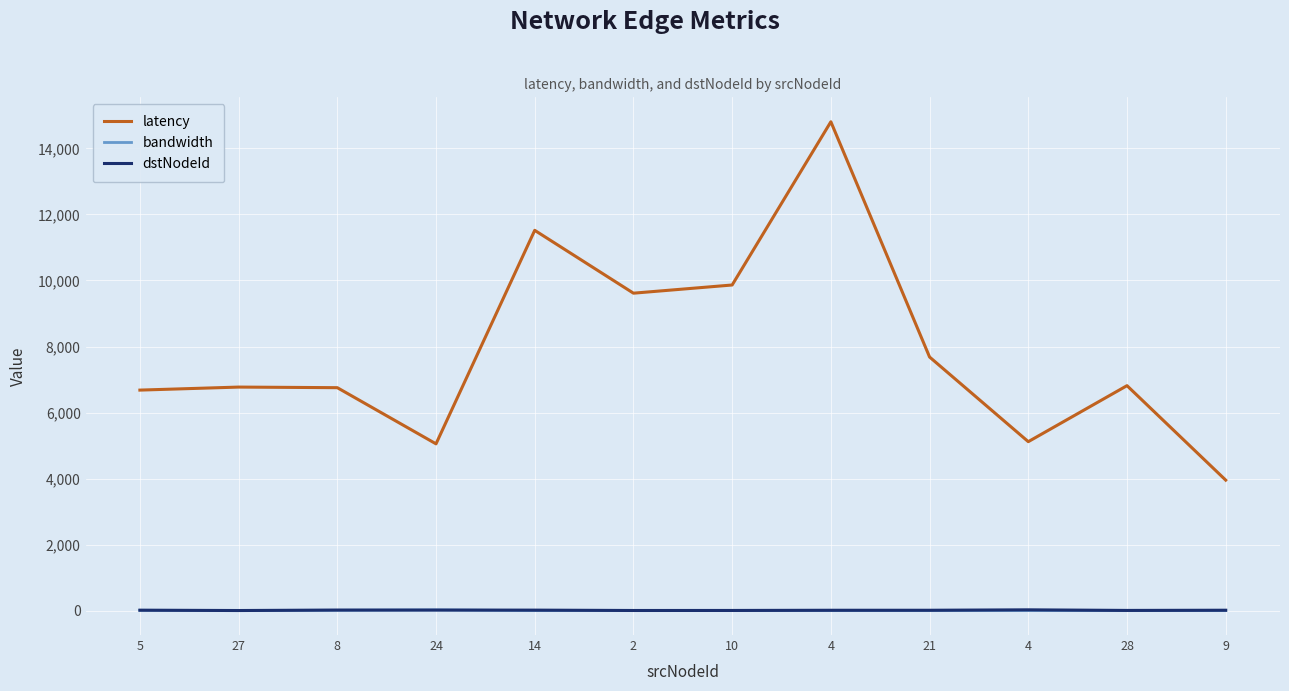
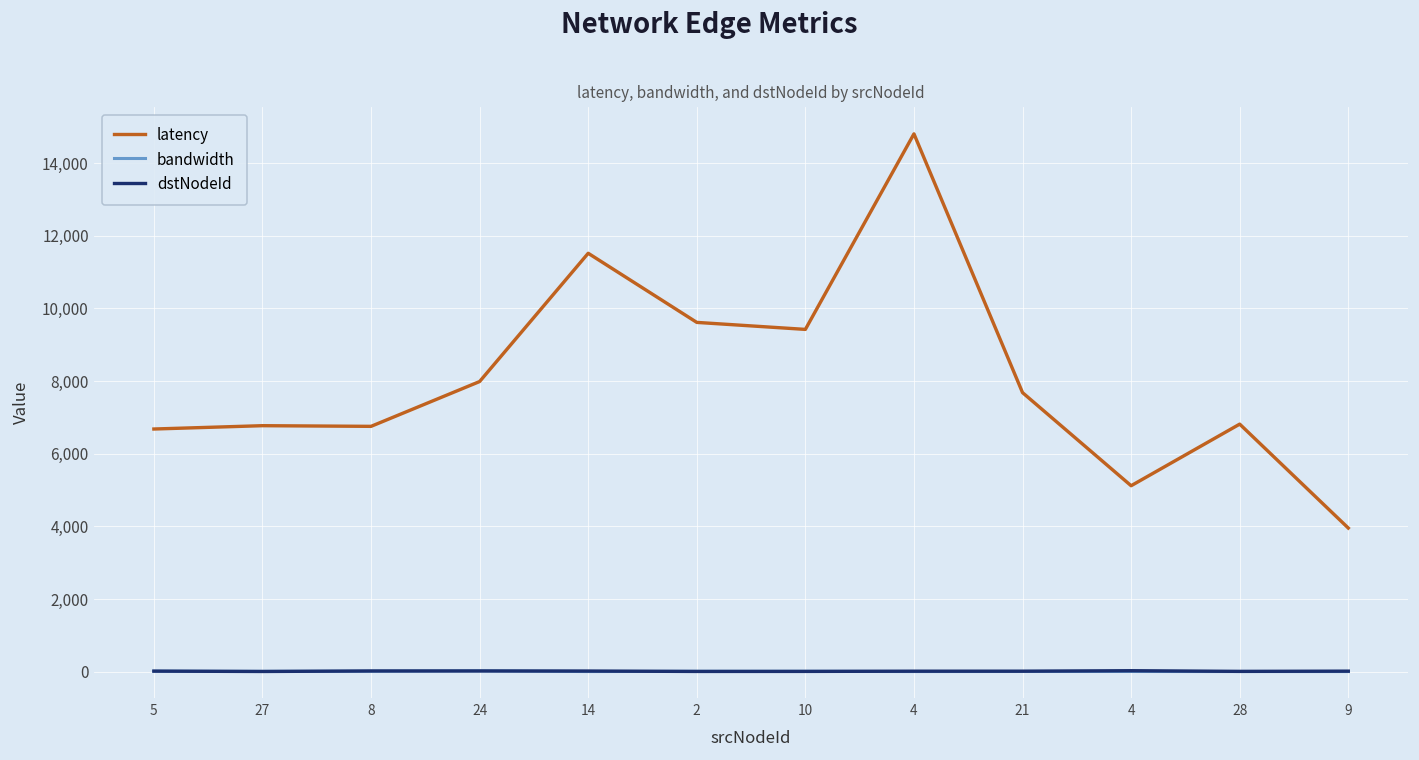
latency, 24: 5,100 -> 8,000
latency, 10: 9,900 -> 9,400
